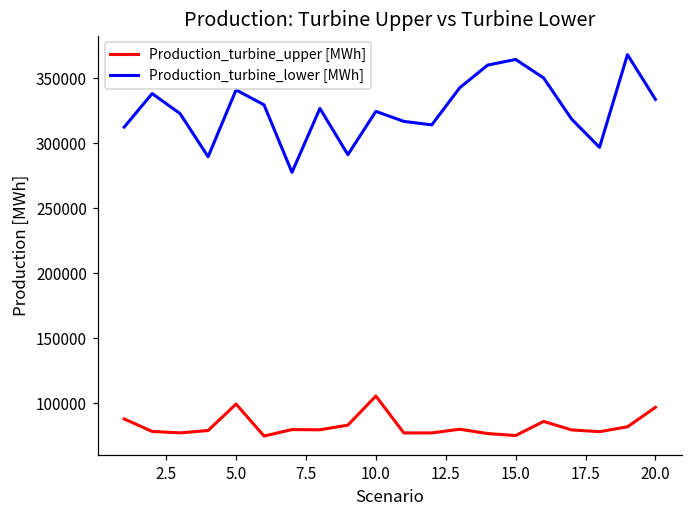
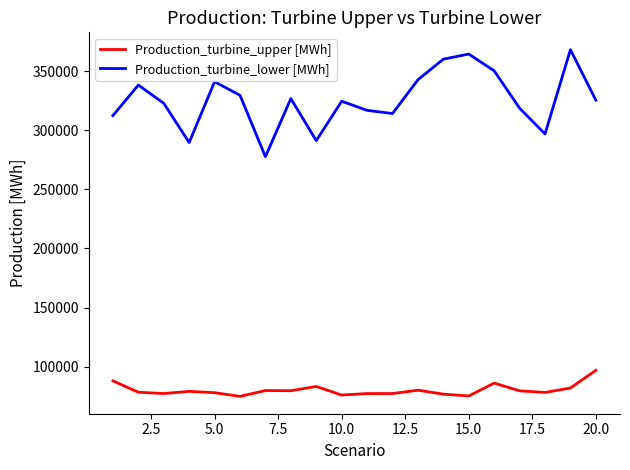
Production_turbine_upper [MWh], 5.0: 99000 -> 78000
Production_turbine_upper [MWh], 10.0: 106000 -> 76000
Production_turbine_lower [MWh], 20.0: 334000 -> 325000
